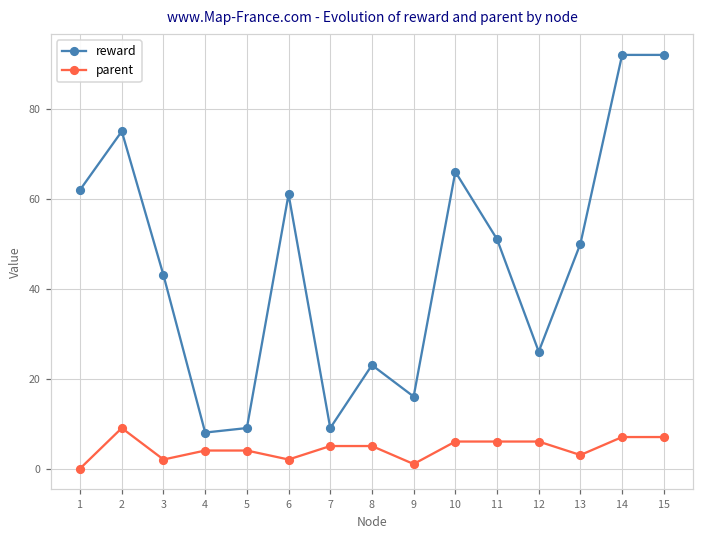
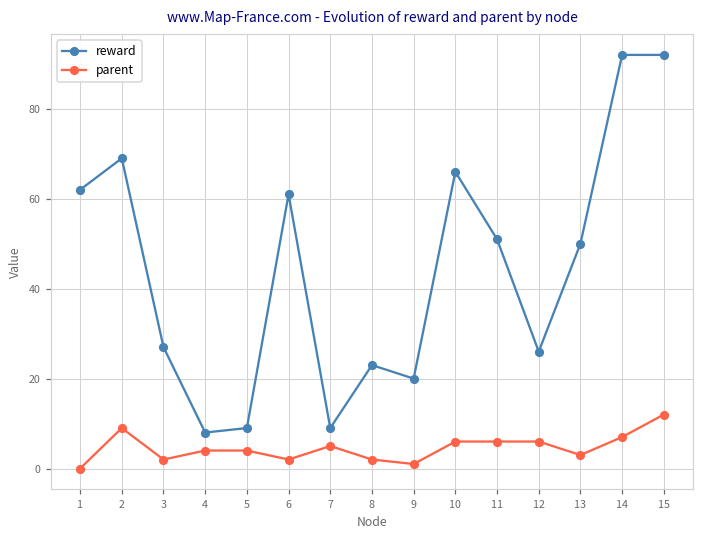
reward, 2: 75 -> 69
reward, 3: 43 -> 27
parent, 8: 5 -> 2
reward, 9: 16 -> 20
parent, 15: 7 -> 12
